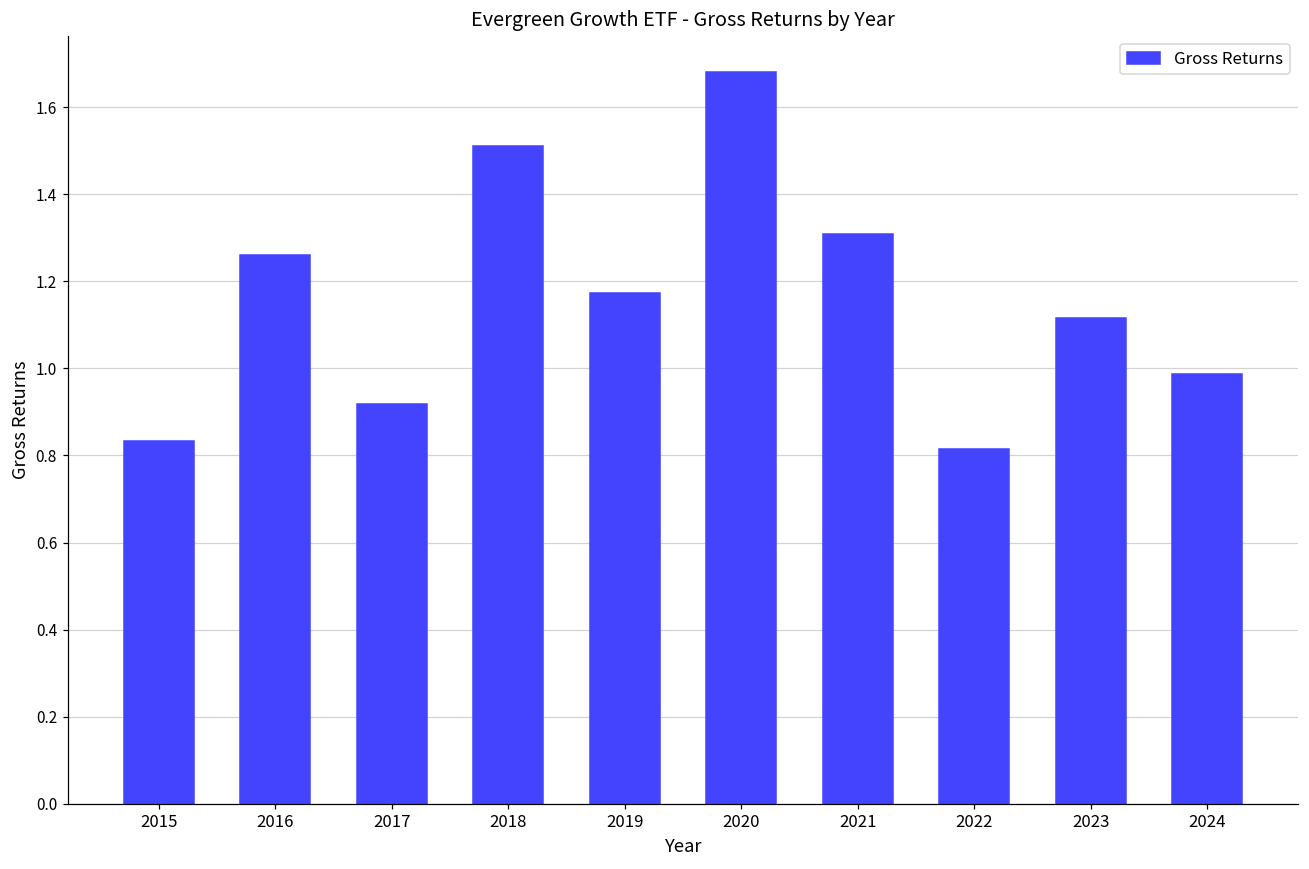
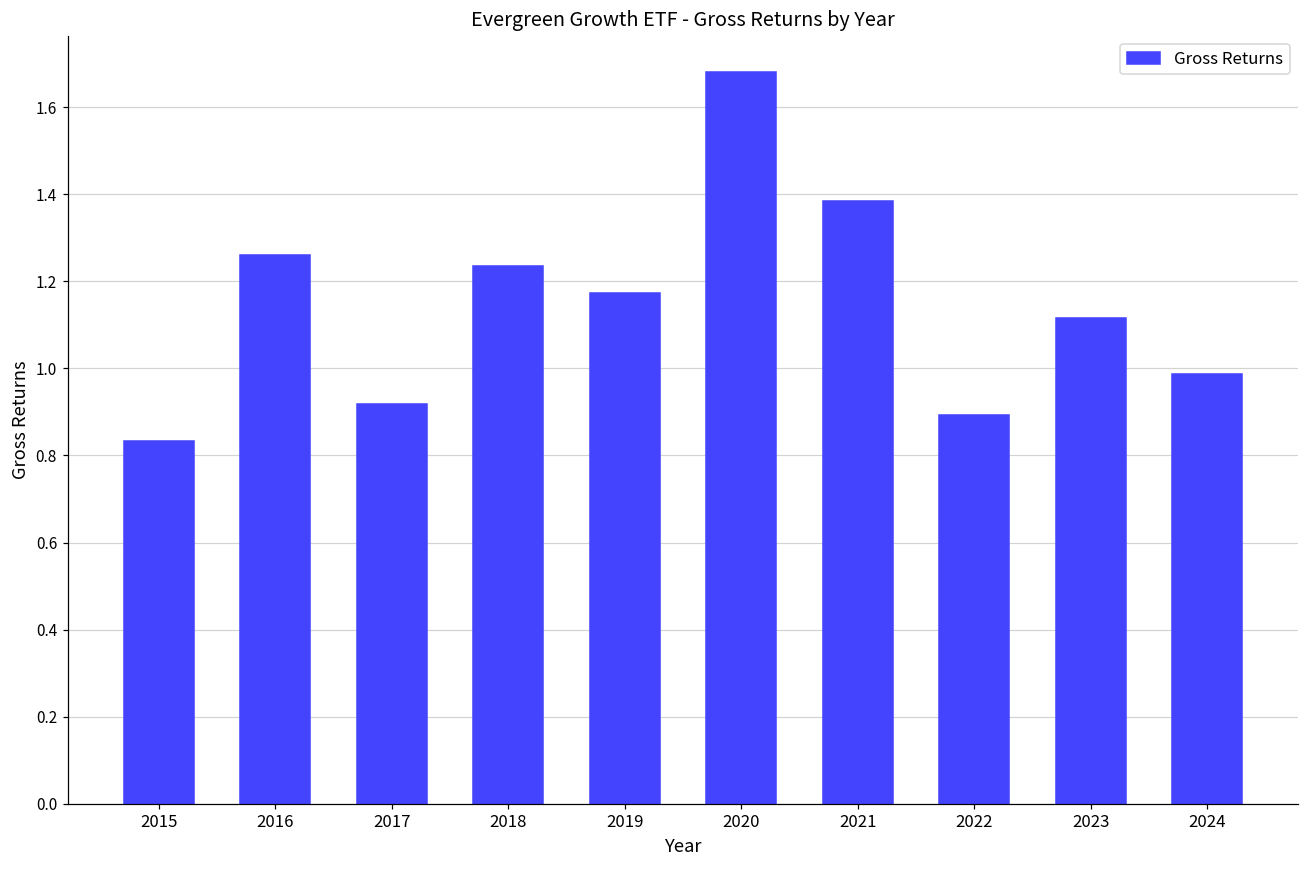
2018: 1.51 -> 1.23
2021: 1.31 -> 1.39
2022: 0.81 -> 0.89
